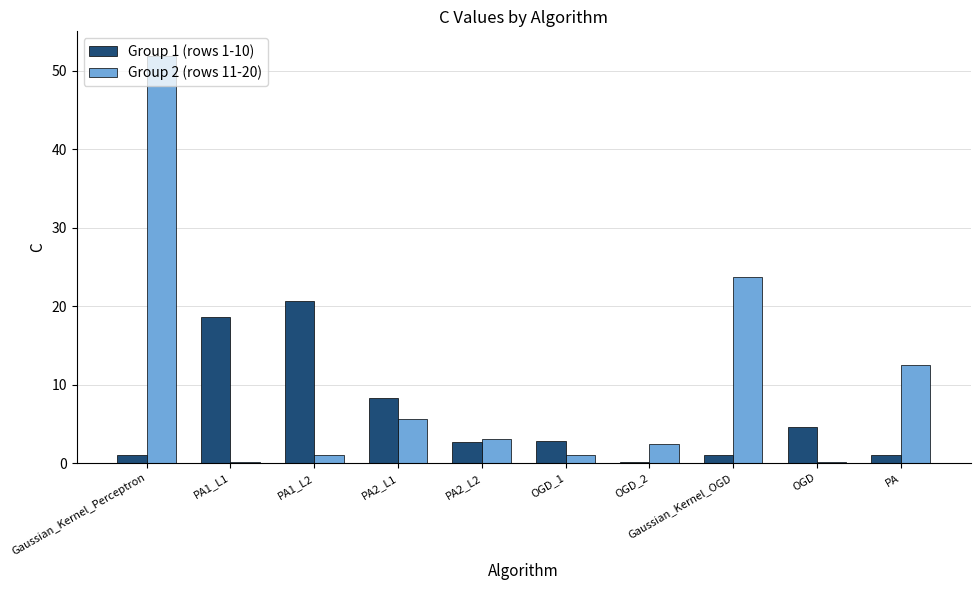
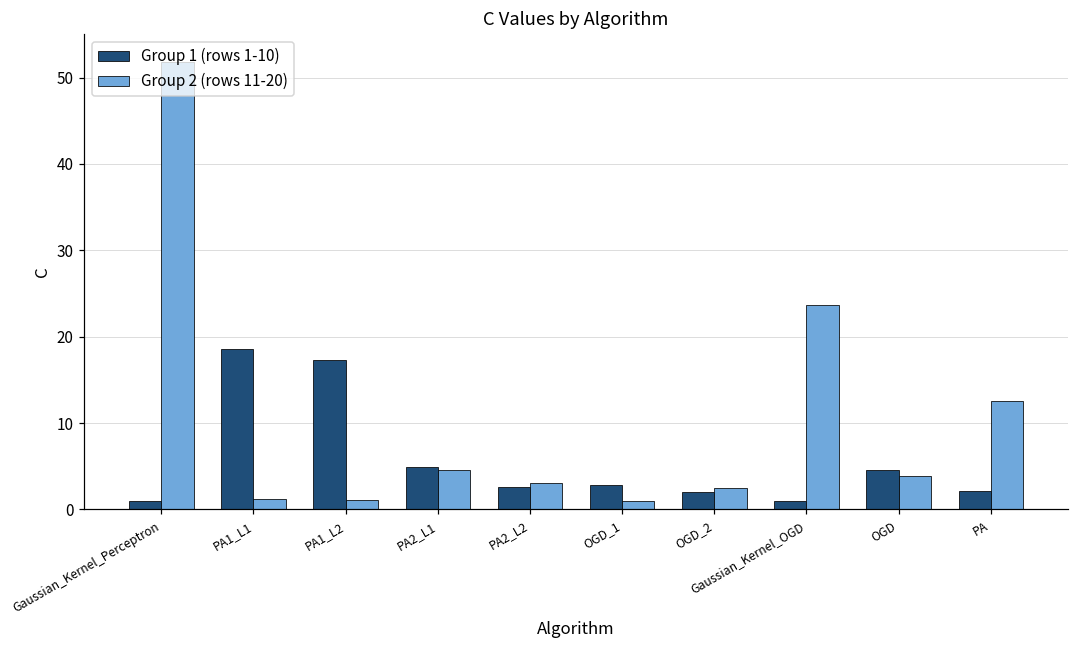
Group 2 (rows 11-20), PA1_L1: 0 -> 1
Group 1 (rows 1-10), PA1_L2: 21 -> 17
Group 1 (rows 1-10), PA2_L1: 8 -> 5
Group 2 (rows 11-20), PA2_L1: 6 -> 5
Group 1 (rows 1-10), OGD_2: 0 -> 2
Group 2 (rows 11-20), OGD: 0 -> 4
Group 1 (rows 1-10), PA: 1 -> 2
